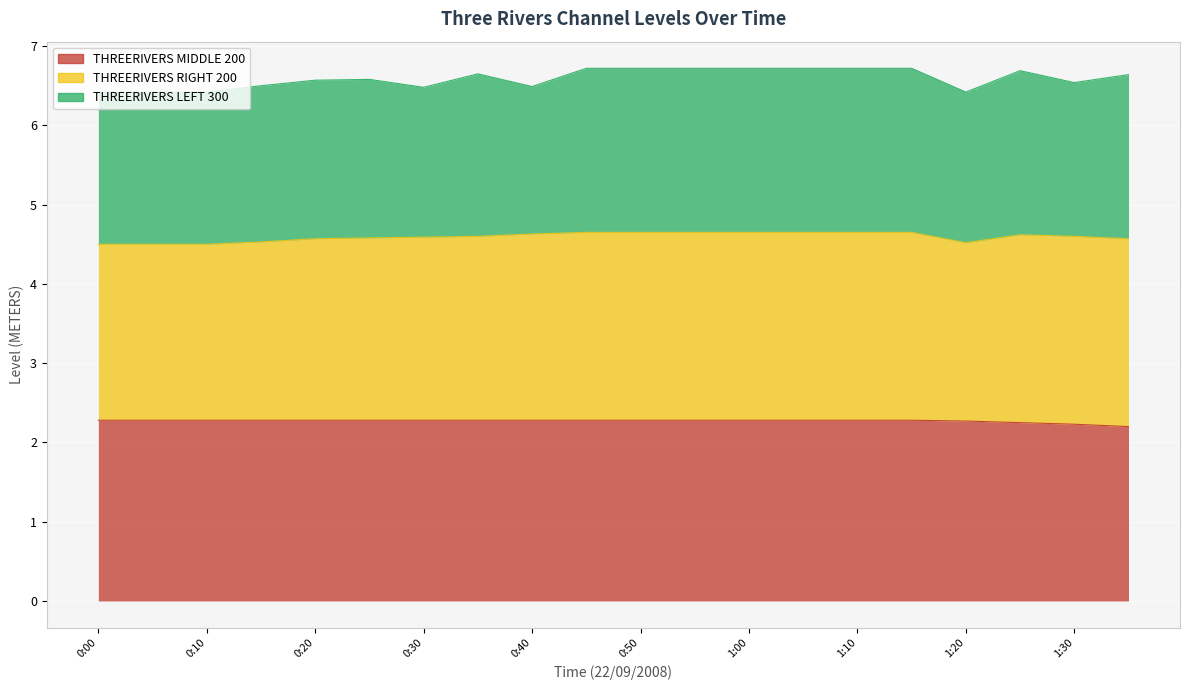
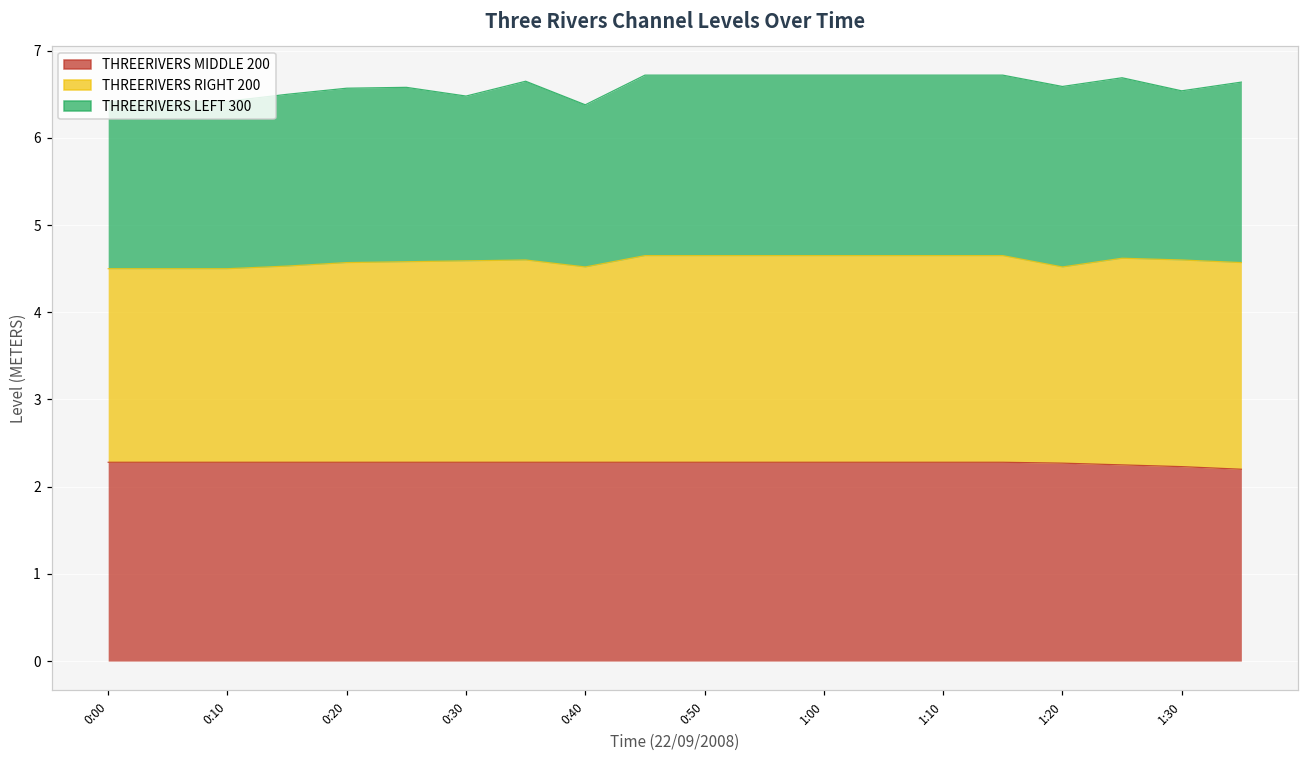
THREERIVERS RIGHT 200, 0:40: 2.4 -> 2.2
THREERIVERS LEFT 300, 1:20: 1.9 -> 2.1
